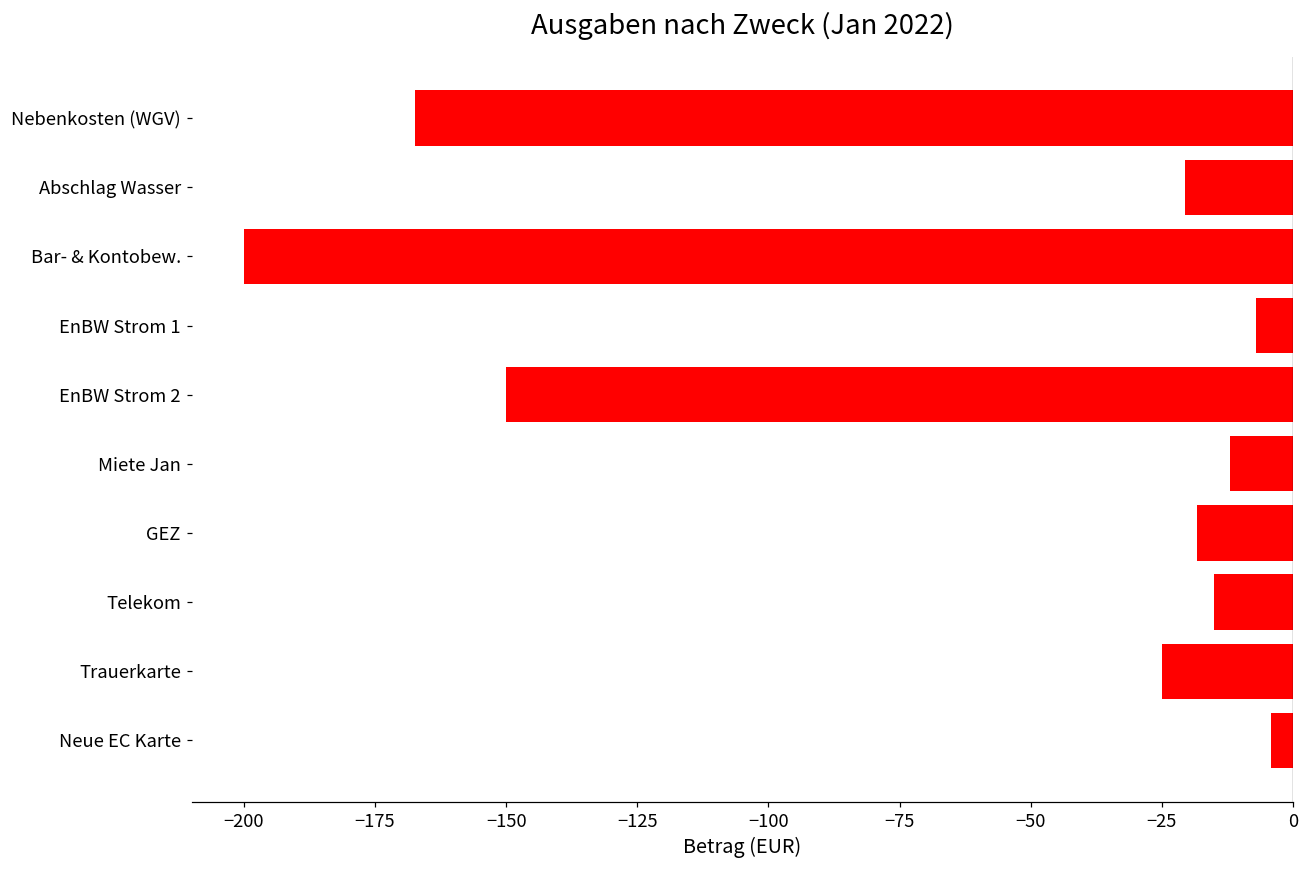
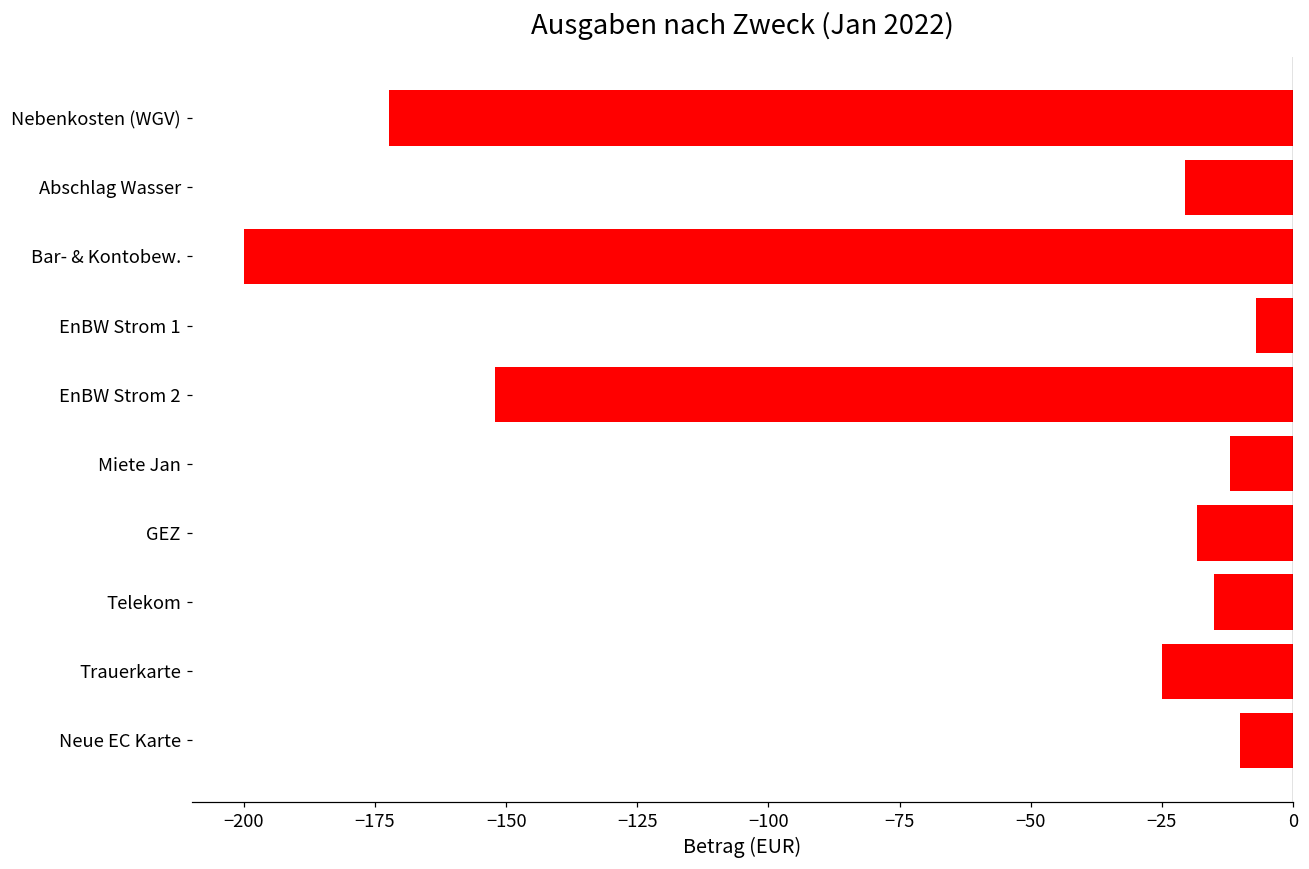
Nebenkosten (WGV): -167 -> -172
EnBW Strom 2: -150 -> -152
Neue EC Karte: -4 -> -10
